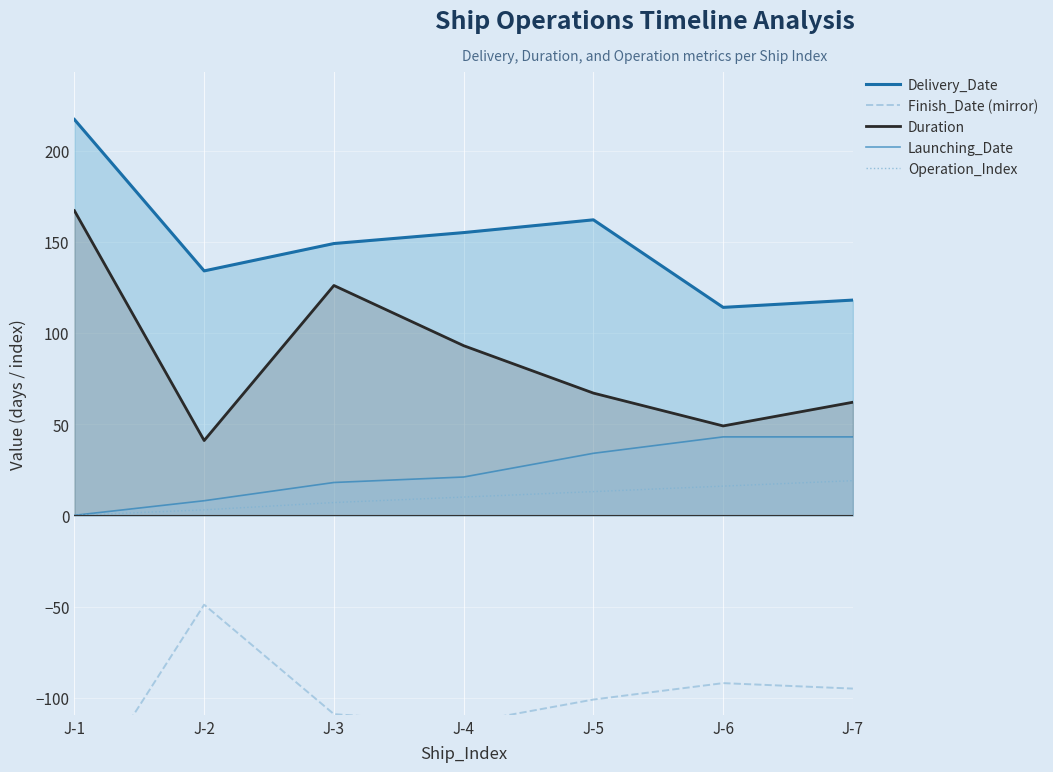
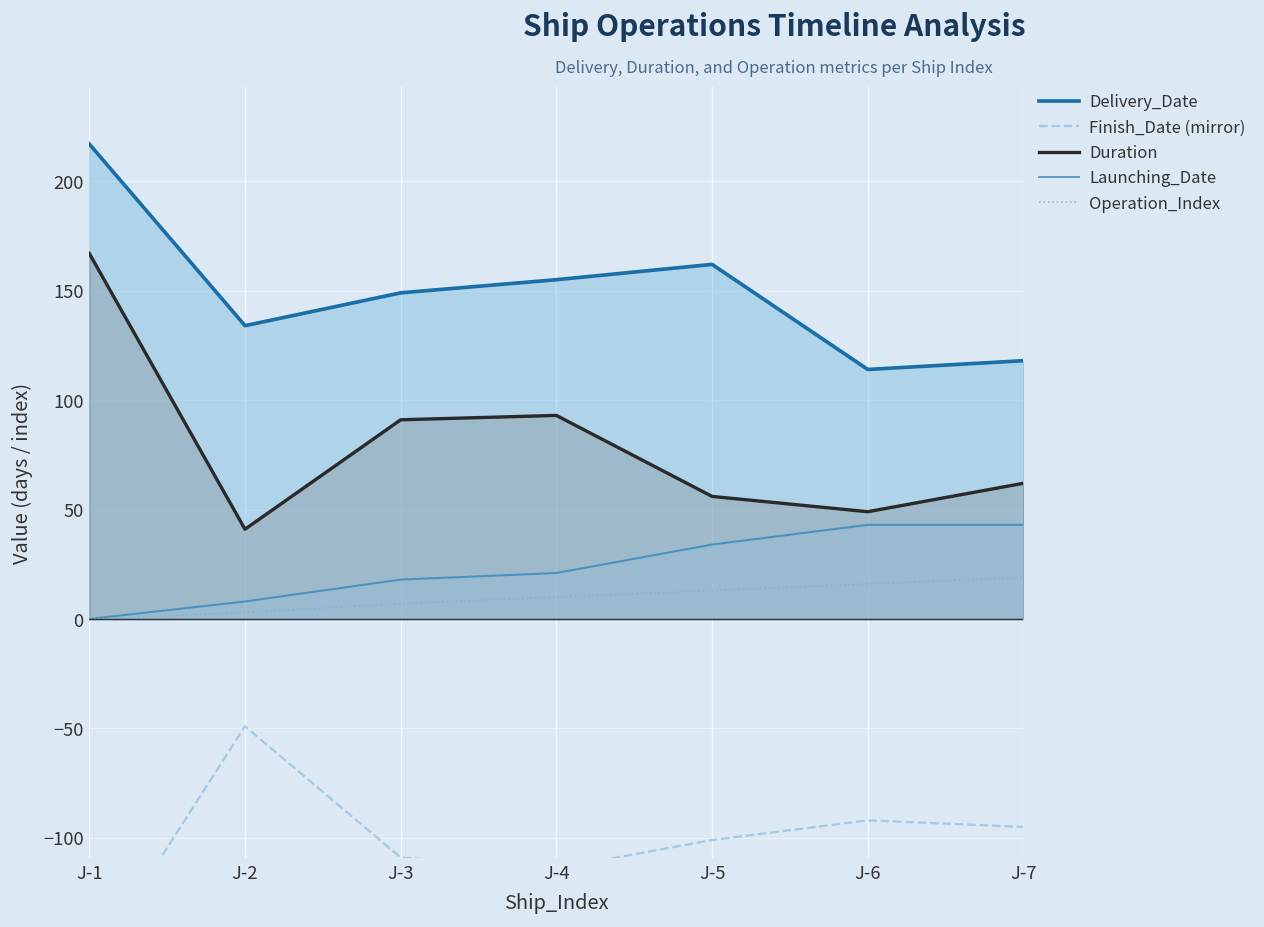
Duration, J-3: 126 -> 91
Duration, J-5: 67 -> 56
